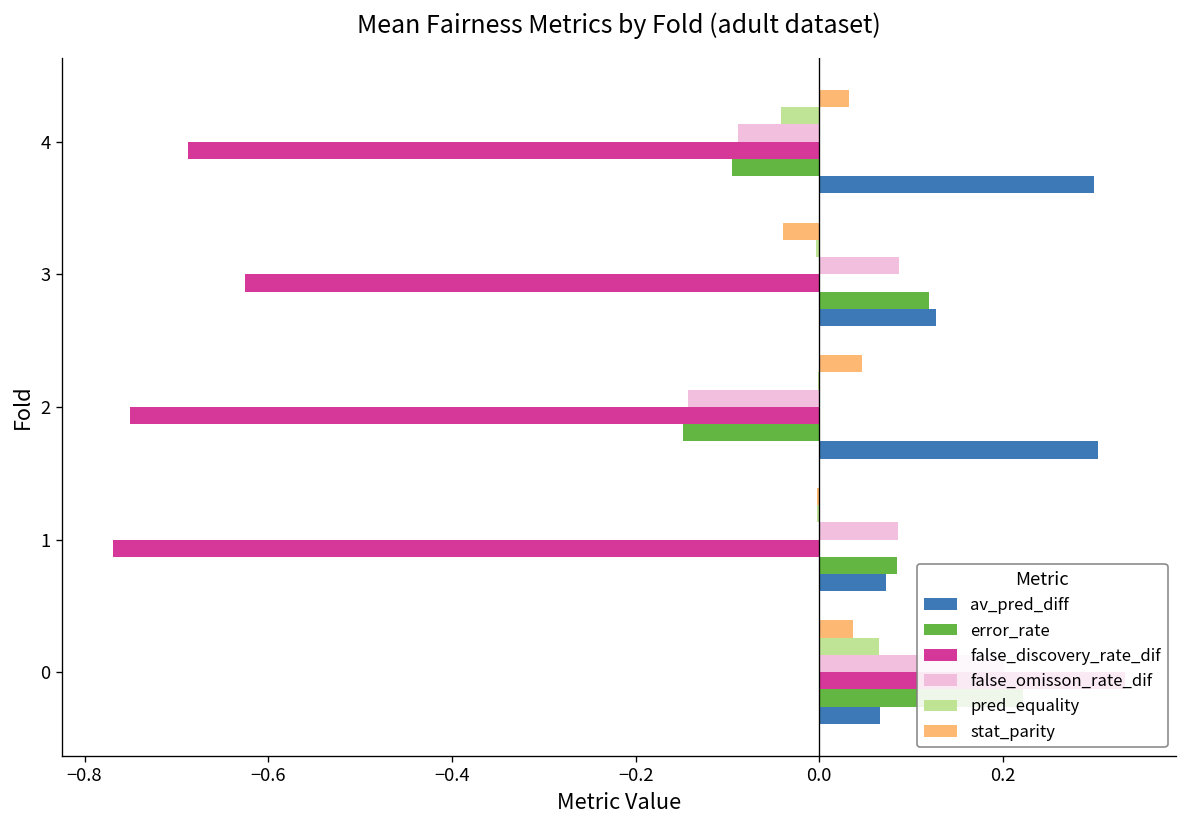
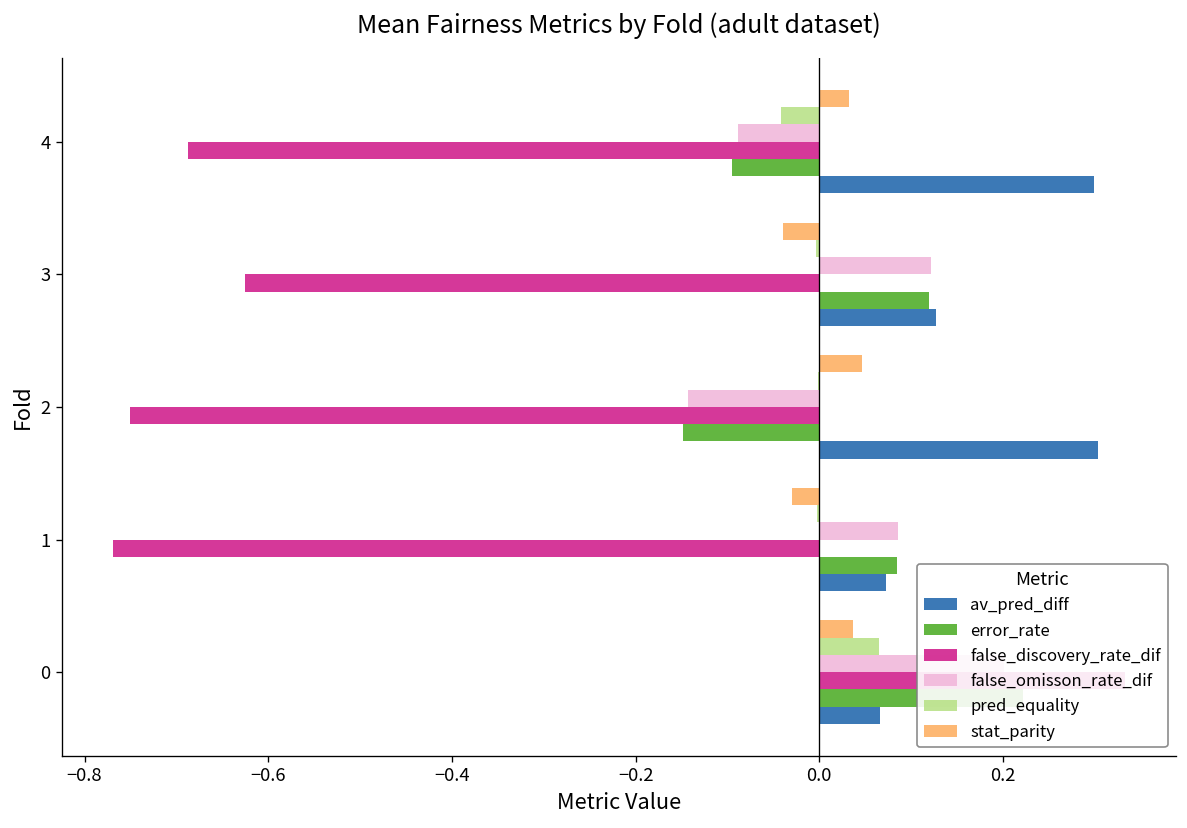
false_omisson_rate_dif, 3: 0.09 -> 0.12
stat_parity, 1: 0.00 -> -0.03
